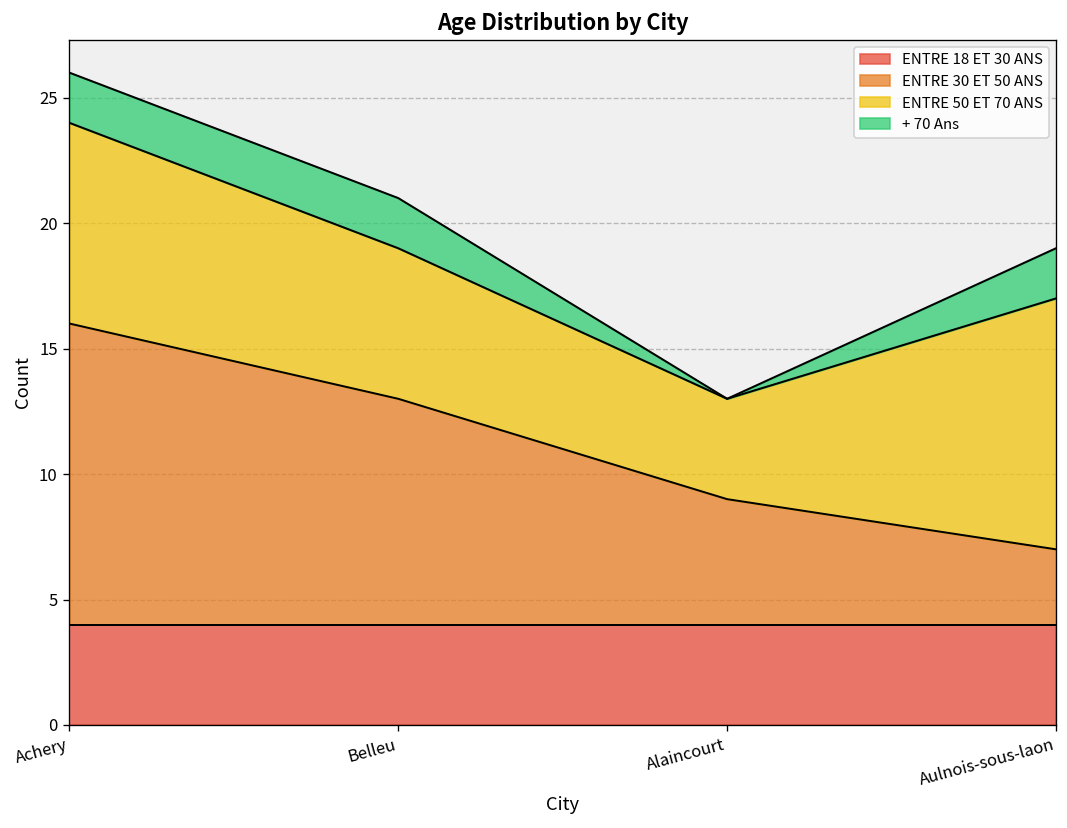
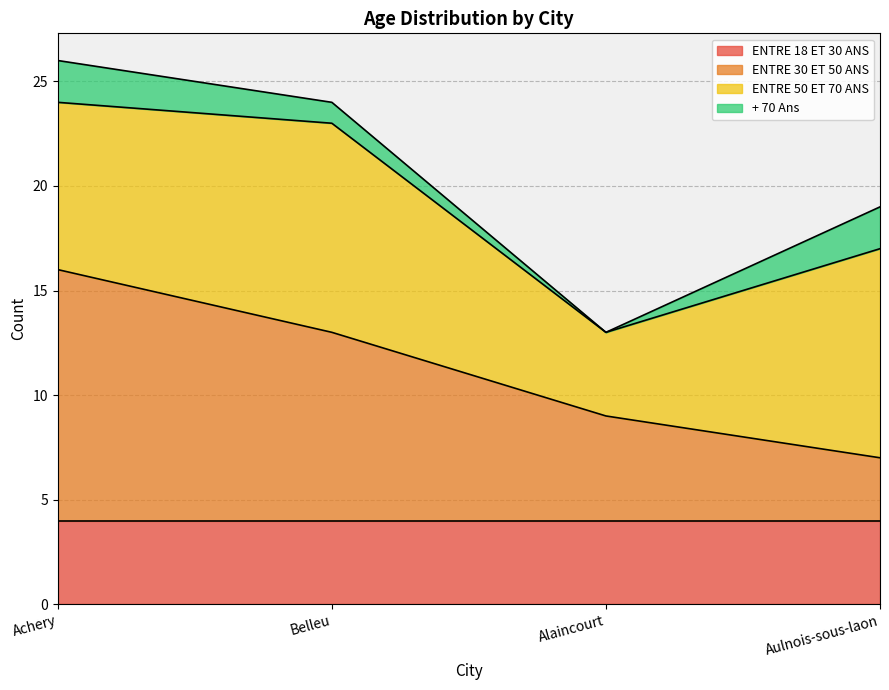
ENTRE 50 ET 70 ANS, Belleu: 6 -> 10
+ 70 Ans, Belleu: 2 -> 1
